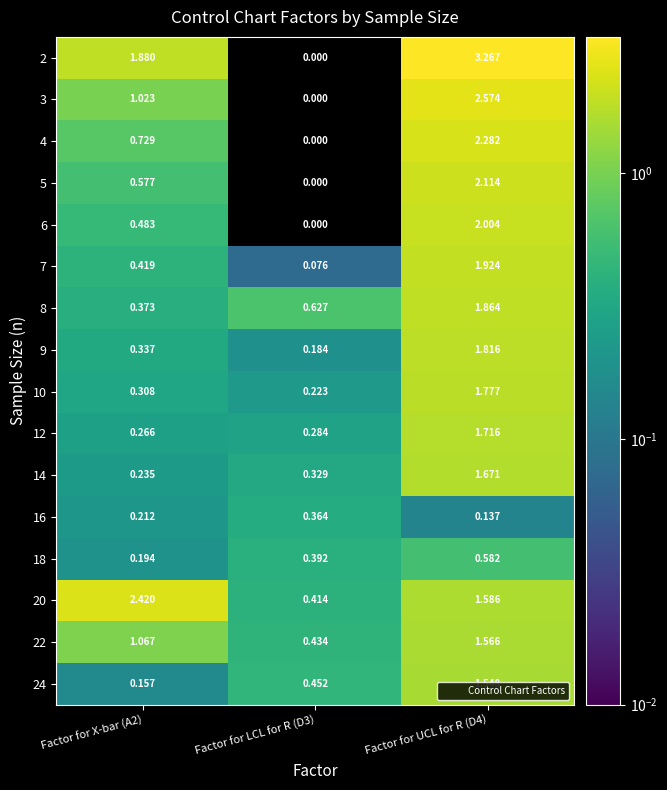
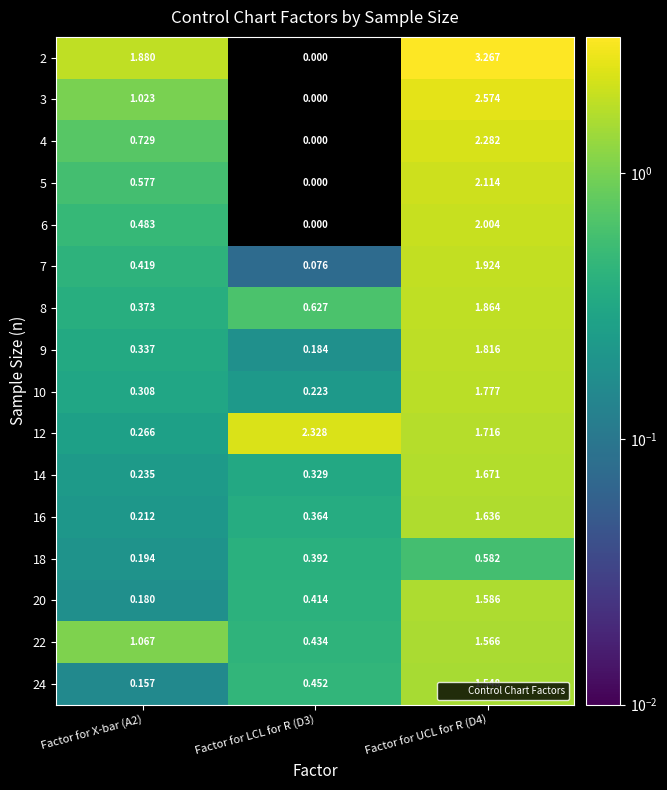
12, Factor for LCL for R (D3): 0.284 -> 2.328
16, Factor for UCL for R (D4): 0.137 -> 1.636
20, Factor for X-bar (A2): 2.420 -> 0.180
